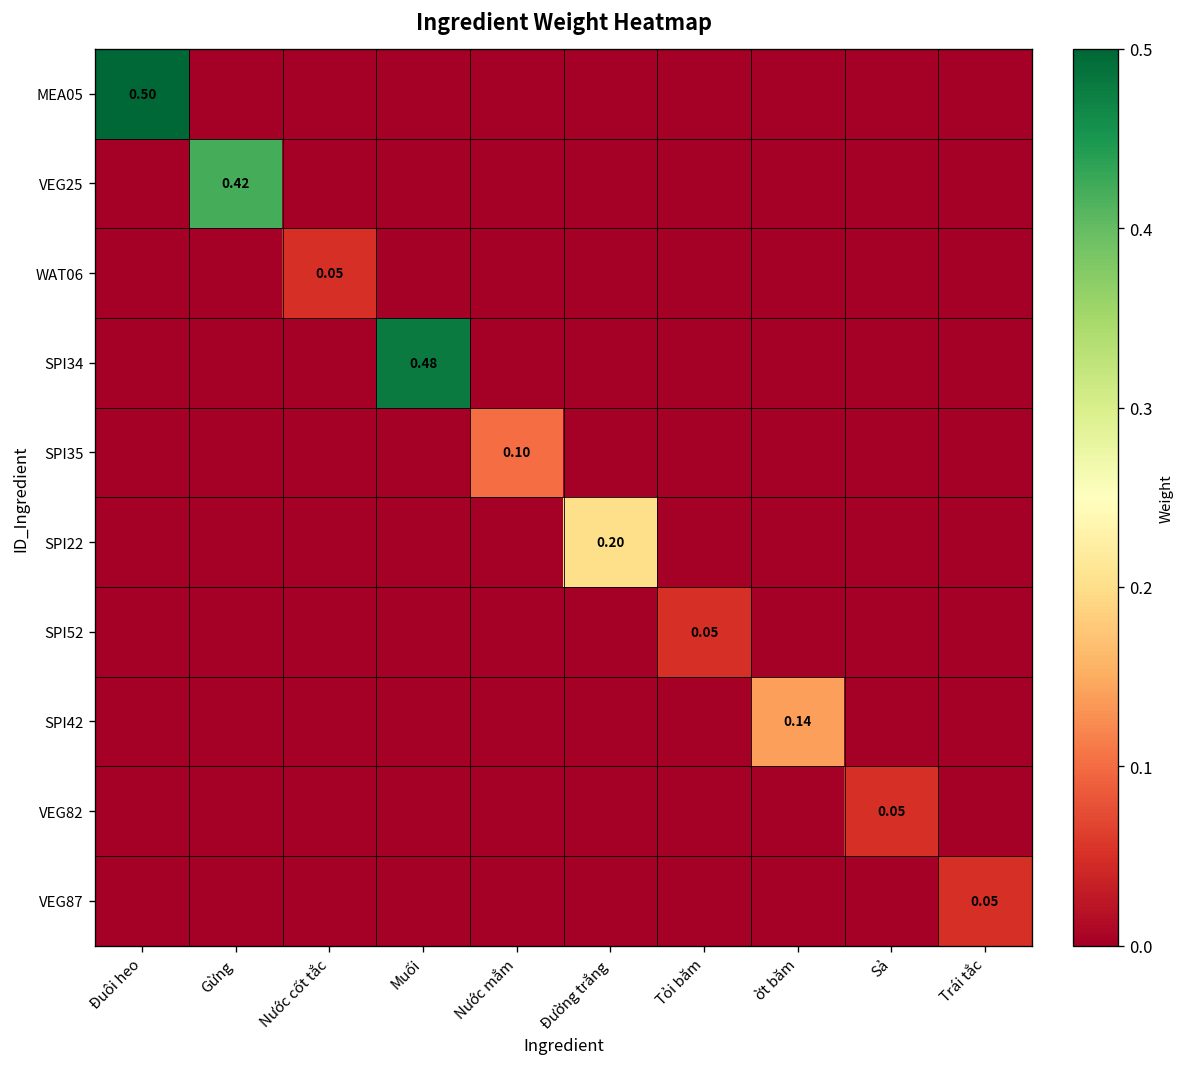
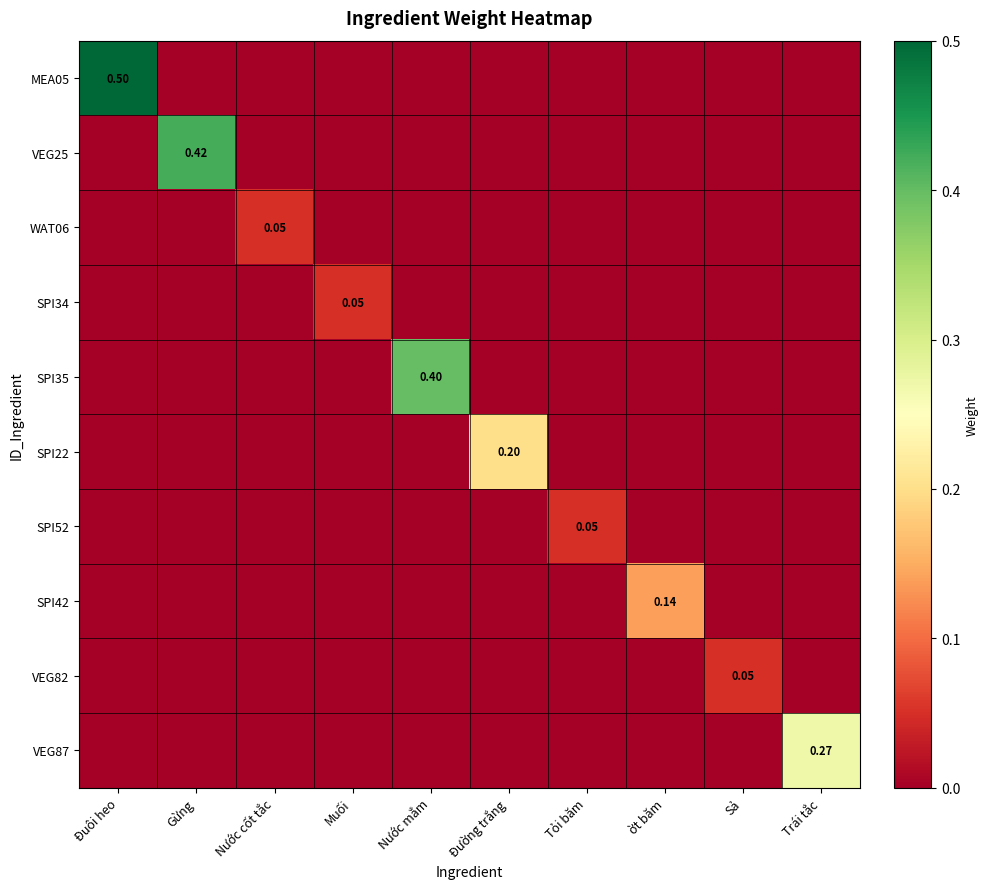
SPI34, Muối: 0.48 -> 0.05
SPI35, Nước mắm: 0.10 -> 0.40
VEG87, Trái tắc: 0.05 -> 0.27
